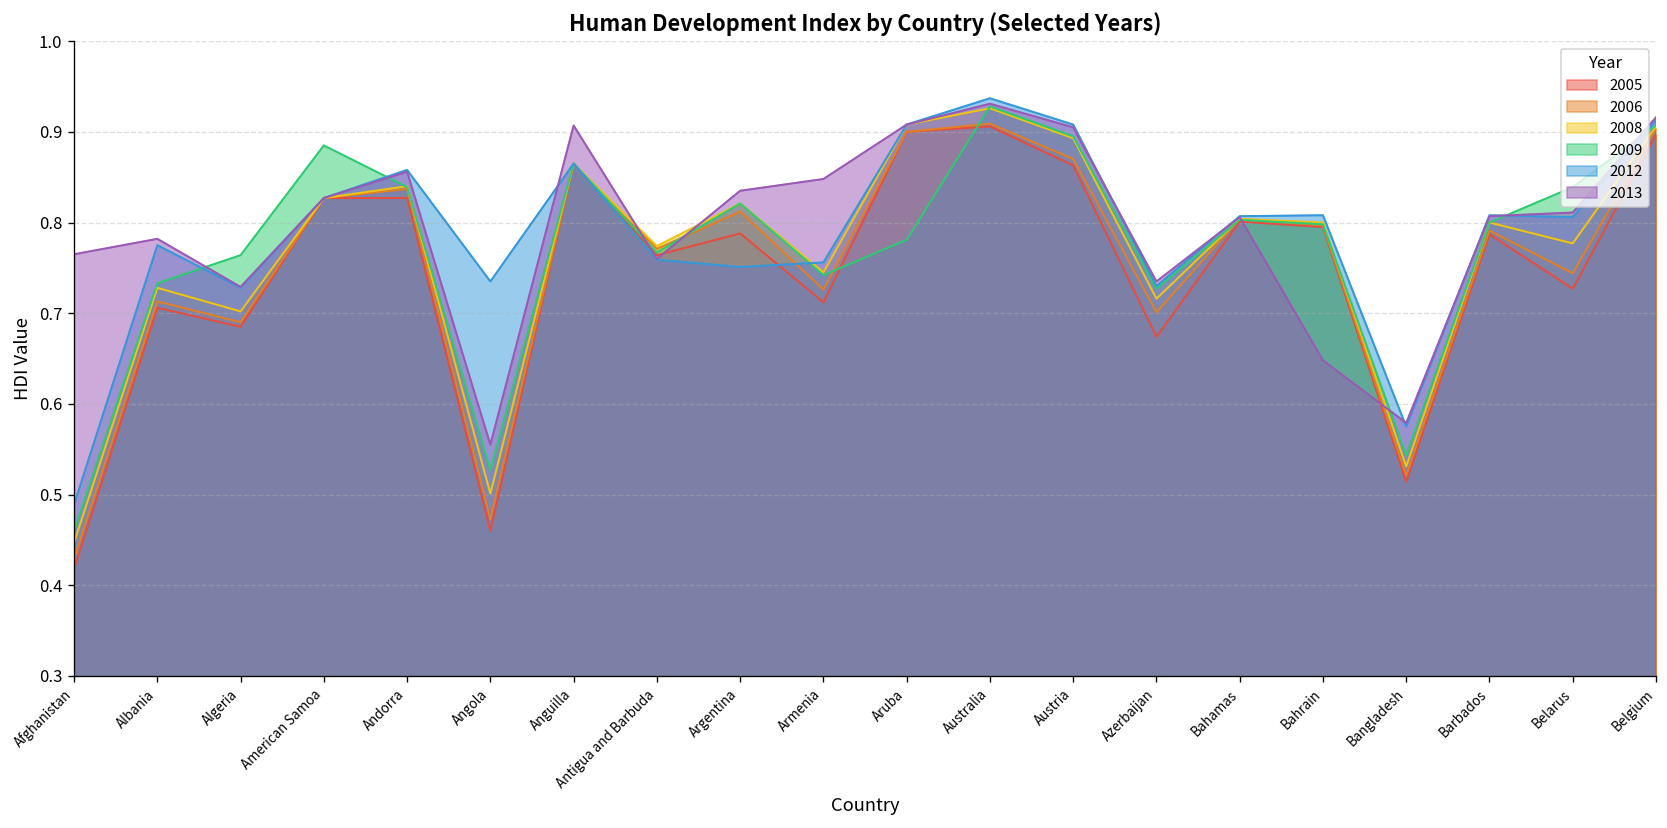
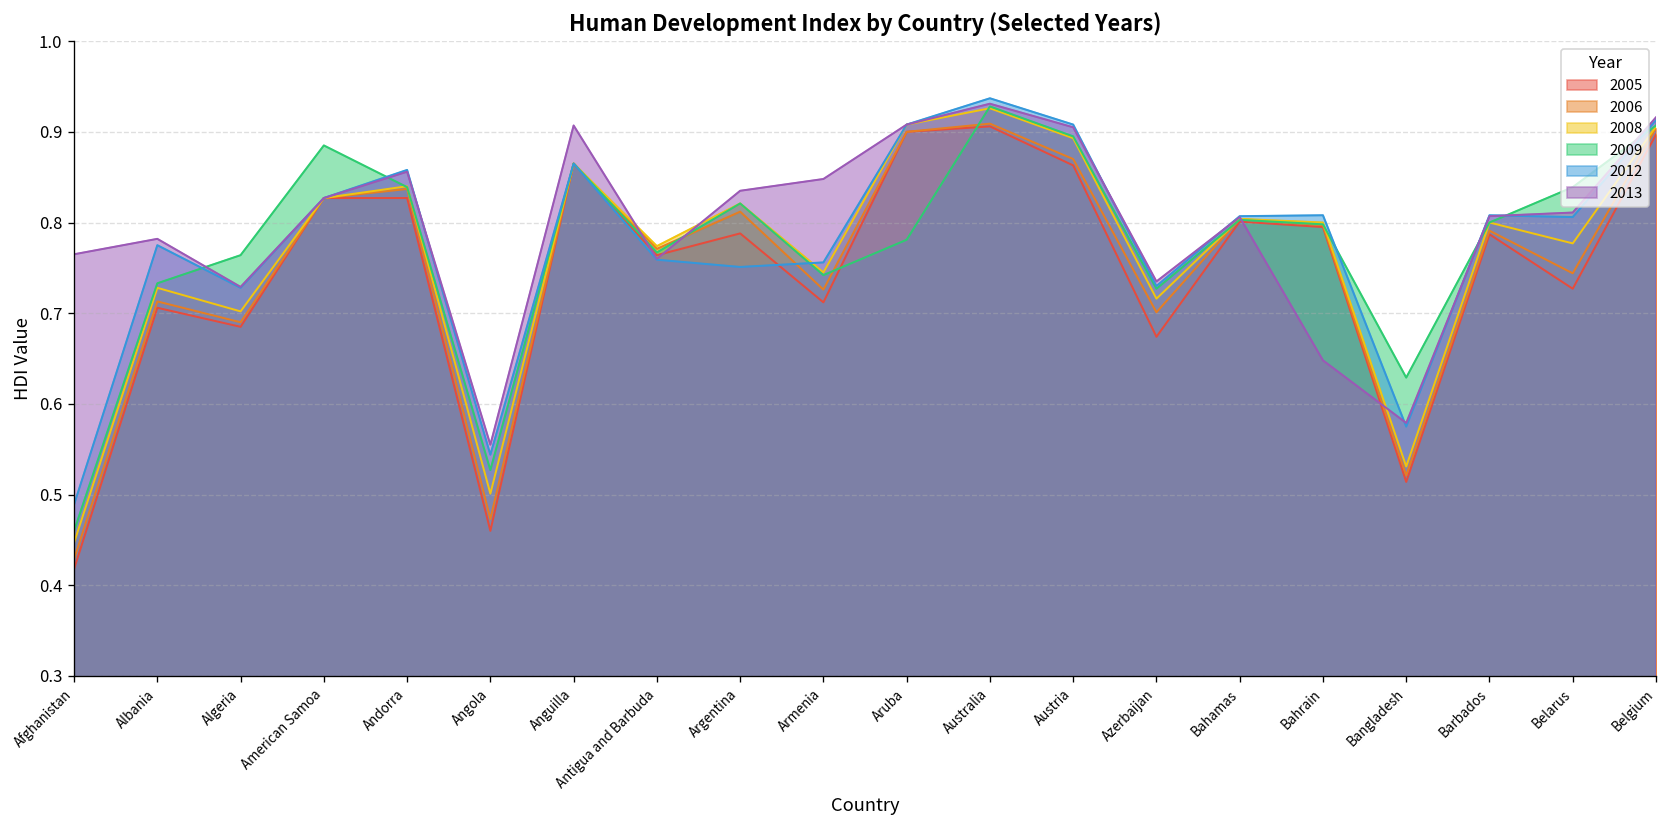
2012, Angola: 0.74 -> 0.54
2009, Bangladesh: 0.54 -> 0.63
